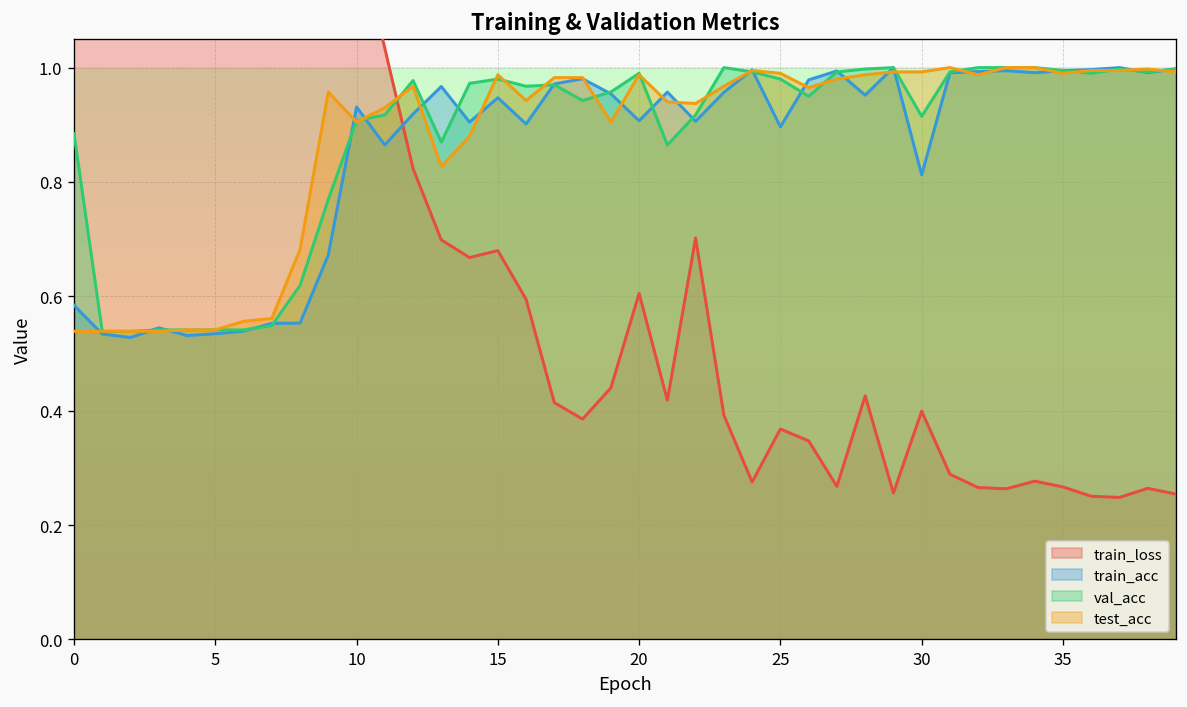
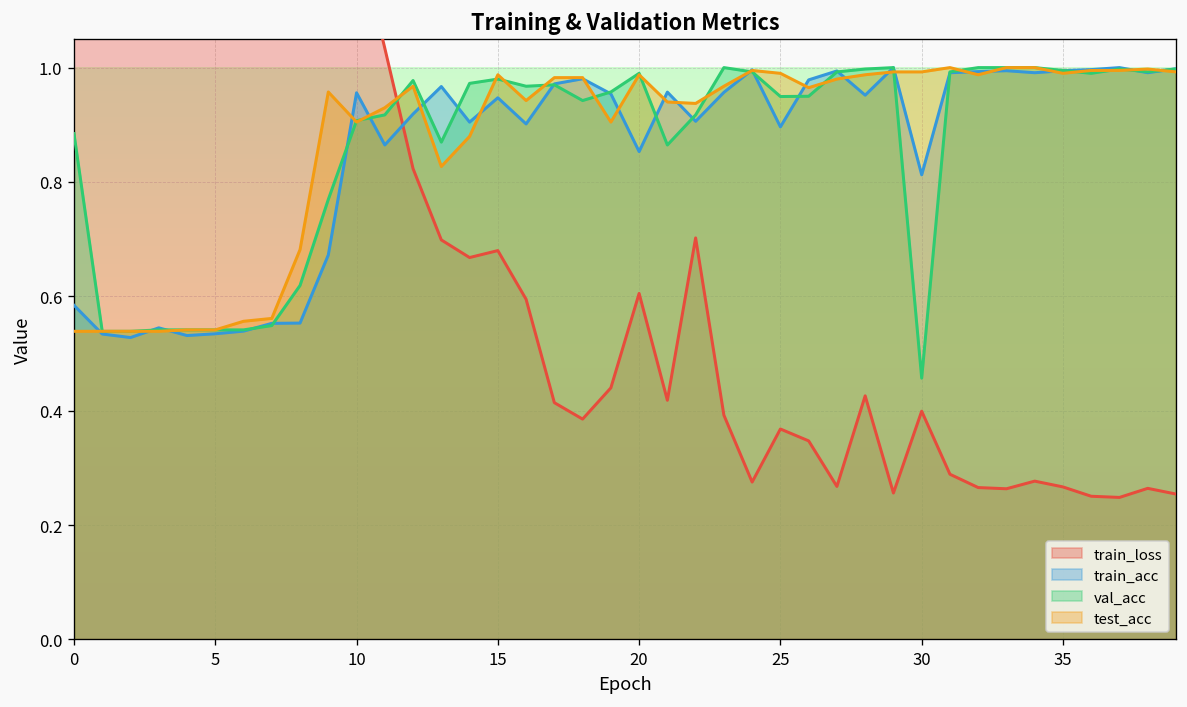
train_acc, 10: 0.93 -> 0.96
train_acc, 20: 0.91 -> 0.85
val_acc, 25: 0.98 -> 0.95
val_acc, 30: 0.91 -> 0.46
